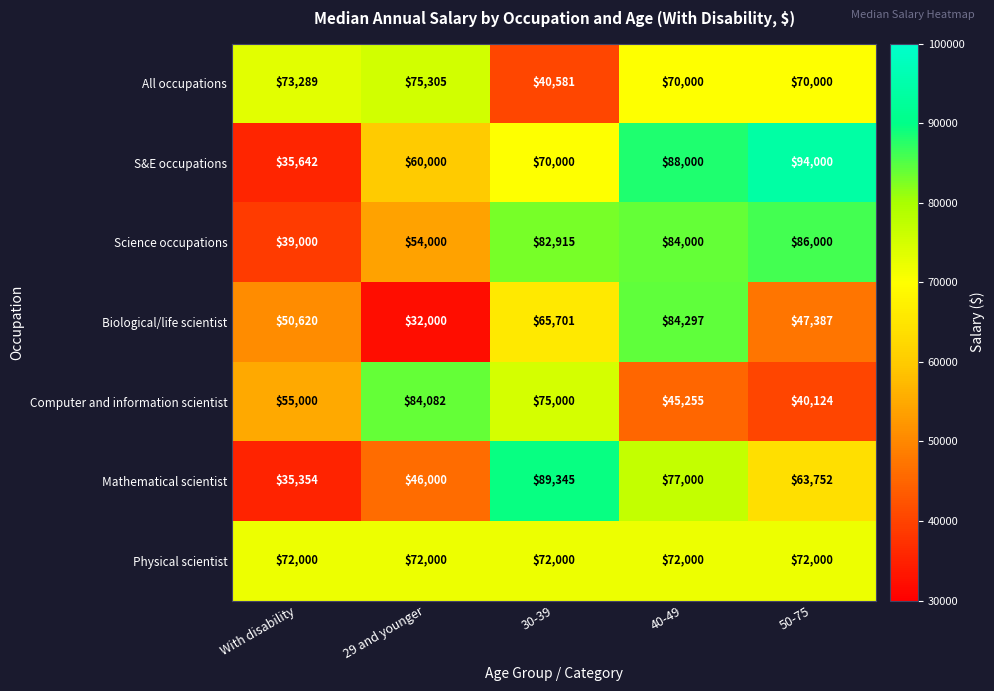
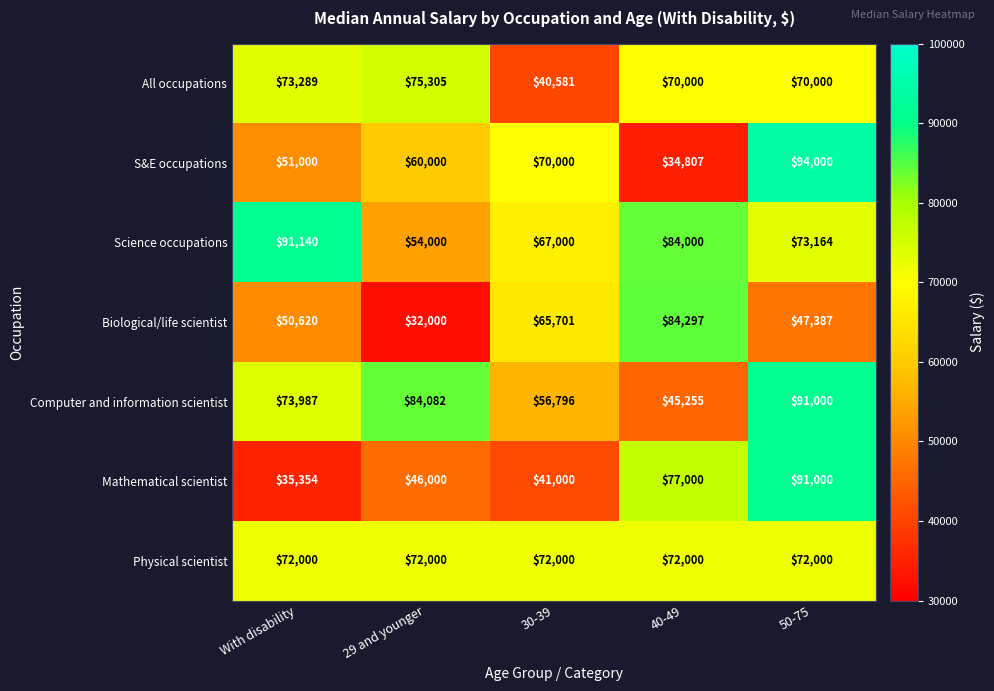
S&E occupations, With disability: $35,642 -> $51,000
S&E occupations, 40-49: $88,000 -> $34,807
Science occupations, With disability: $39,000 -> $91,140
Science occupations, 30-39: $82,915 -> $67,000
Science occupations, 50-75: $86,000 -> $73,164
Computer and information scientist, With disability: $55,000 -> $73,987
Computer and information scientist, 30-39: $75,000 -> $56,796
Computer and information scientist, 50-75: $40,124 -> $91,000
Mathematical scientist, 30-39: $89,345 -> $41,000
Mathematical scientist, 50-75: $63,752 -> $91,000
